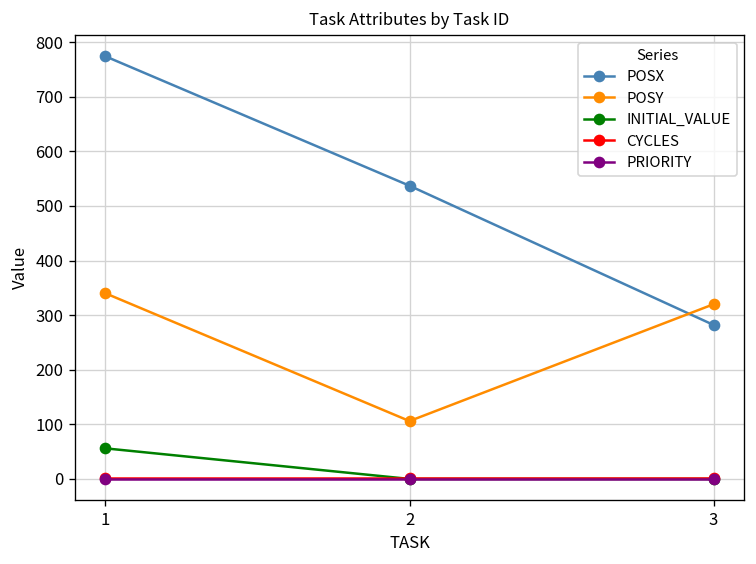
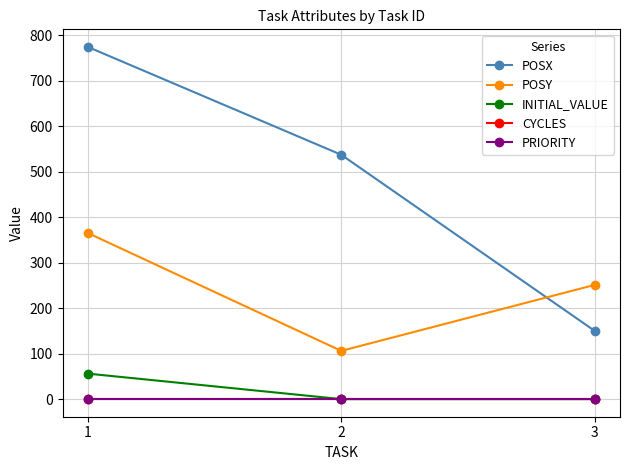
POSY, 1: 340 -> 370
POSX, 3: 280 -> 150
POSY, 3: 320 -> 250
